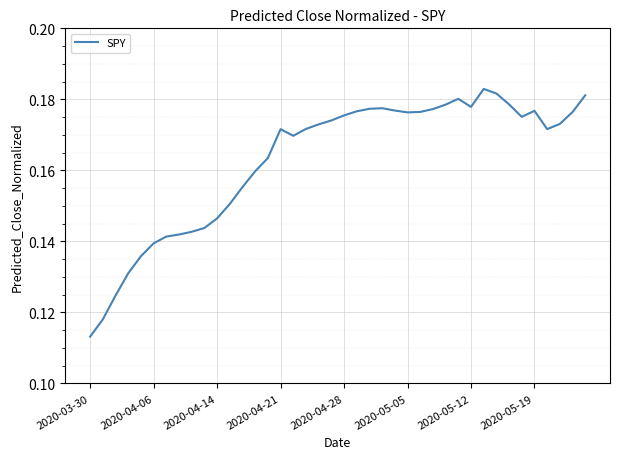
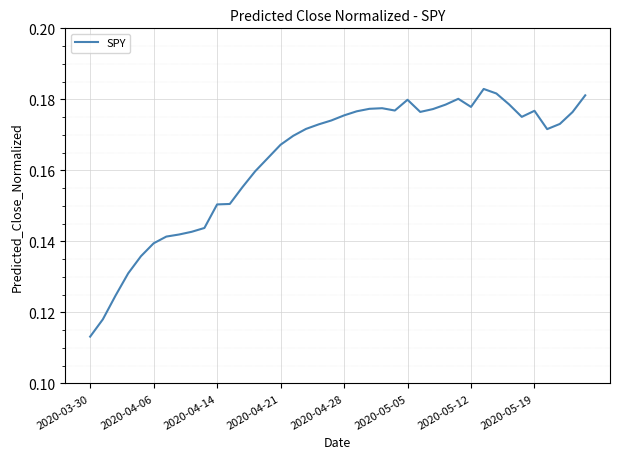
2020-04-14: 0.146 -> 0.150
2020-04-21: 0.172 -> 0.167
2020-05-05: 0.176 -> 0.180
